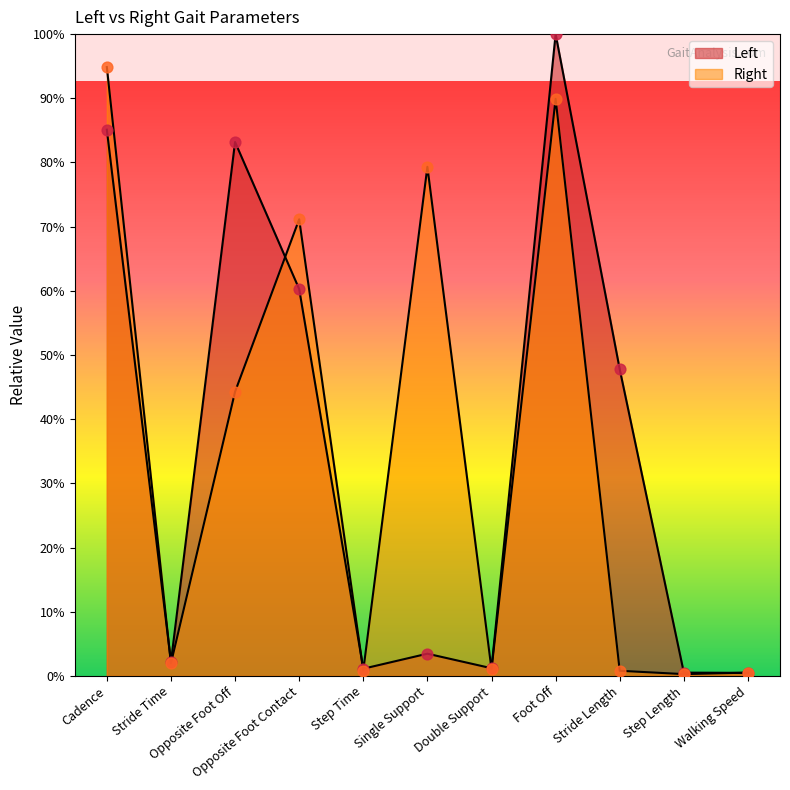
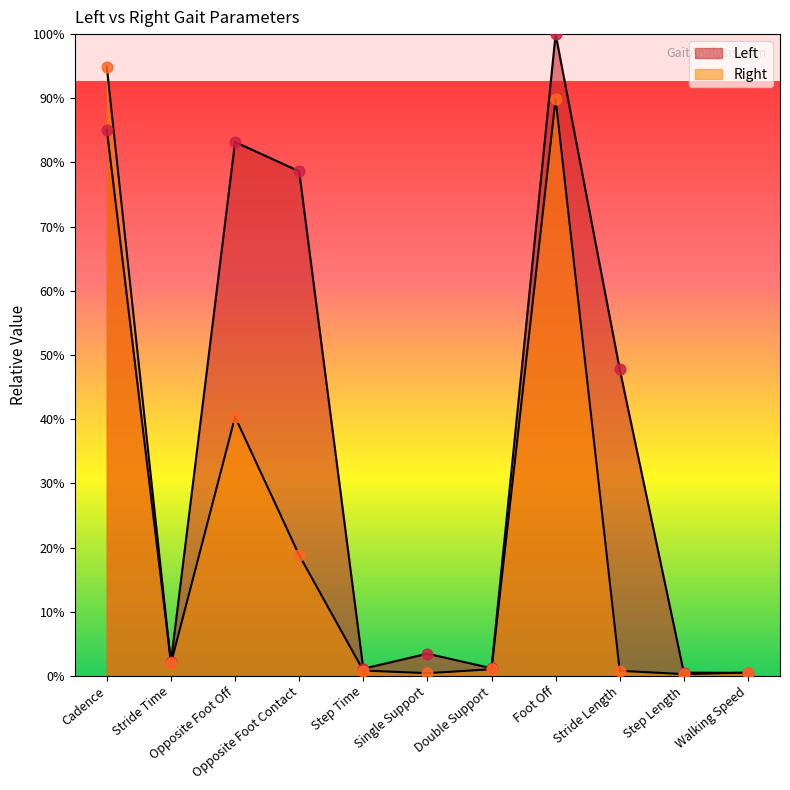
Right, Opposite Foot Off: 44% -> 40%
Left, Opposite Foot Contact: 60% -> 79%
Right, Opposite Foot Contact: 71% -> 19%
Right, Single Support: 79% -> 0%
